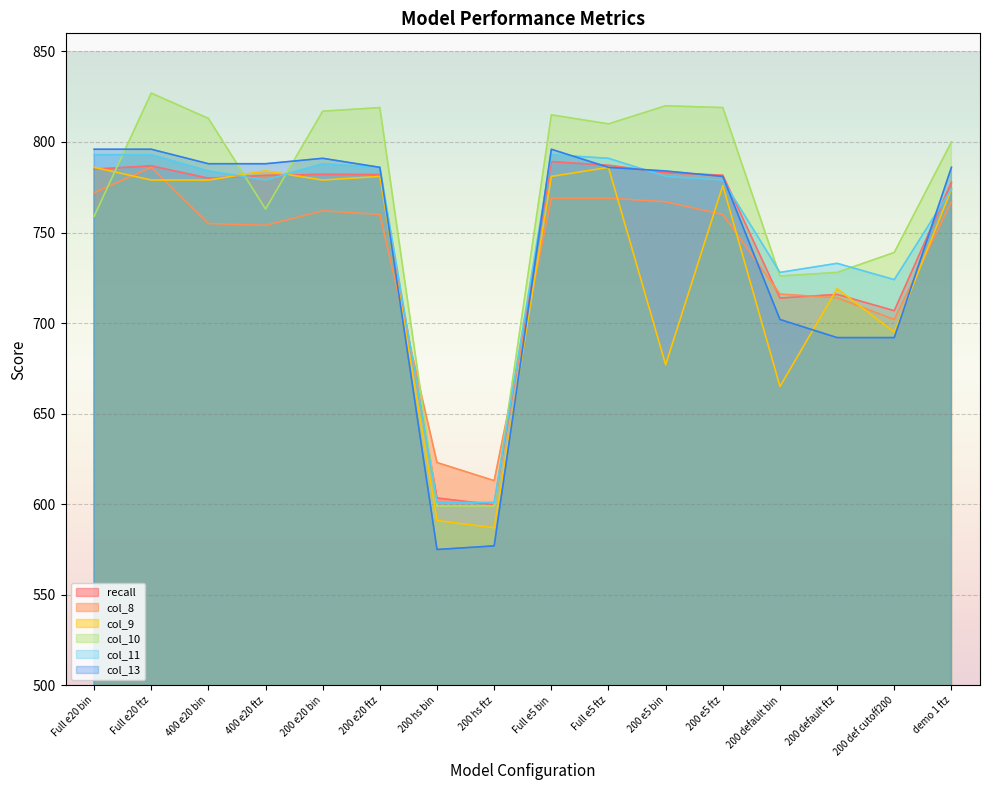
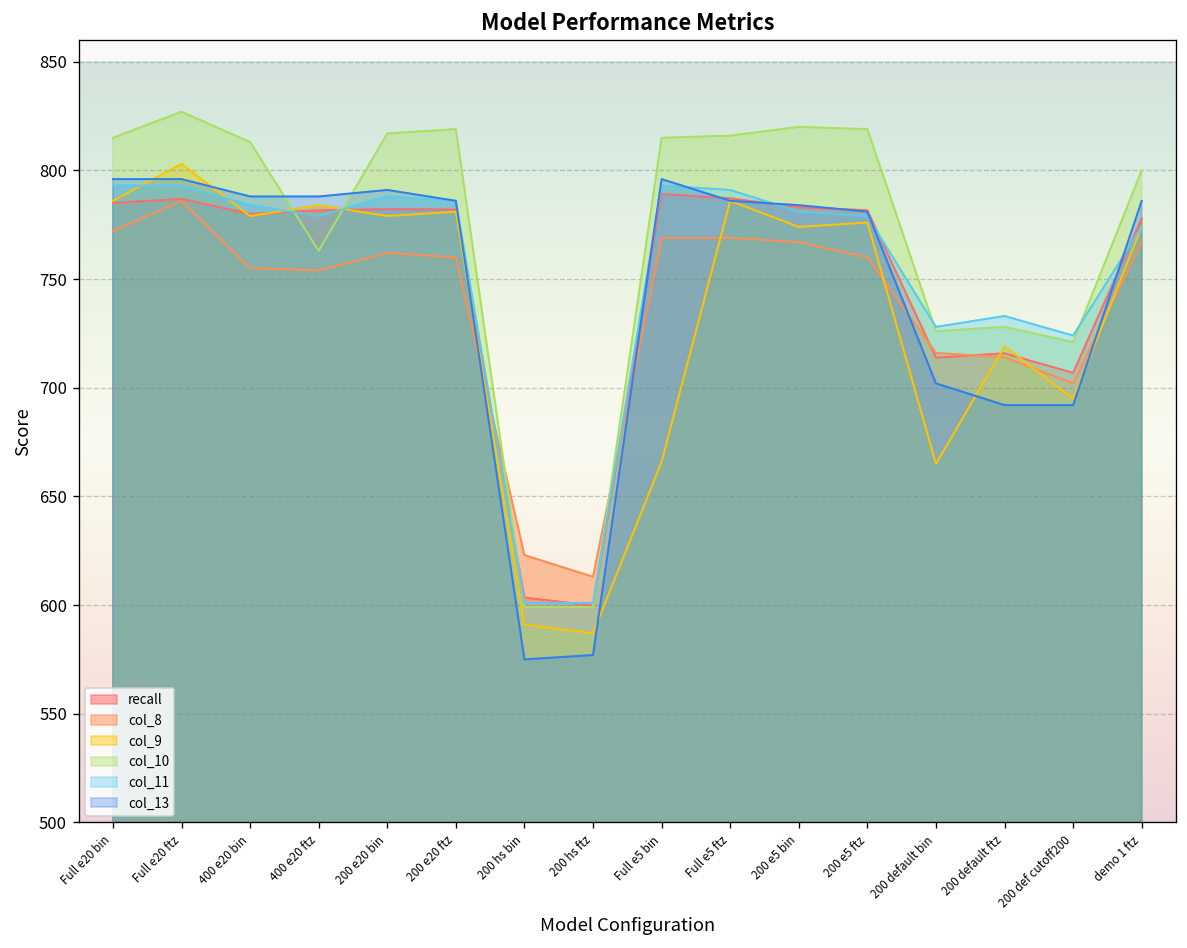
col_10, Full e20 bin: 759 -> 815
col_9, Full e20 ftz: 779 -> 803
col_9, Full e5 bin: 781 -> 666
col_10, Full e5 ftz: 810 -> 816
col_9, 200 e5 bin: 677 -> 774
col_10, 200 def cutoff200: 739 -> 721
